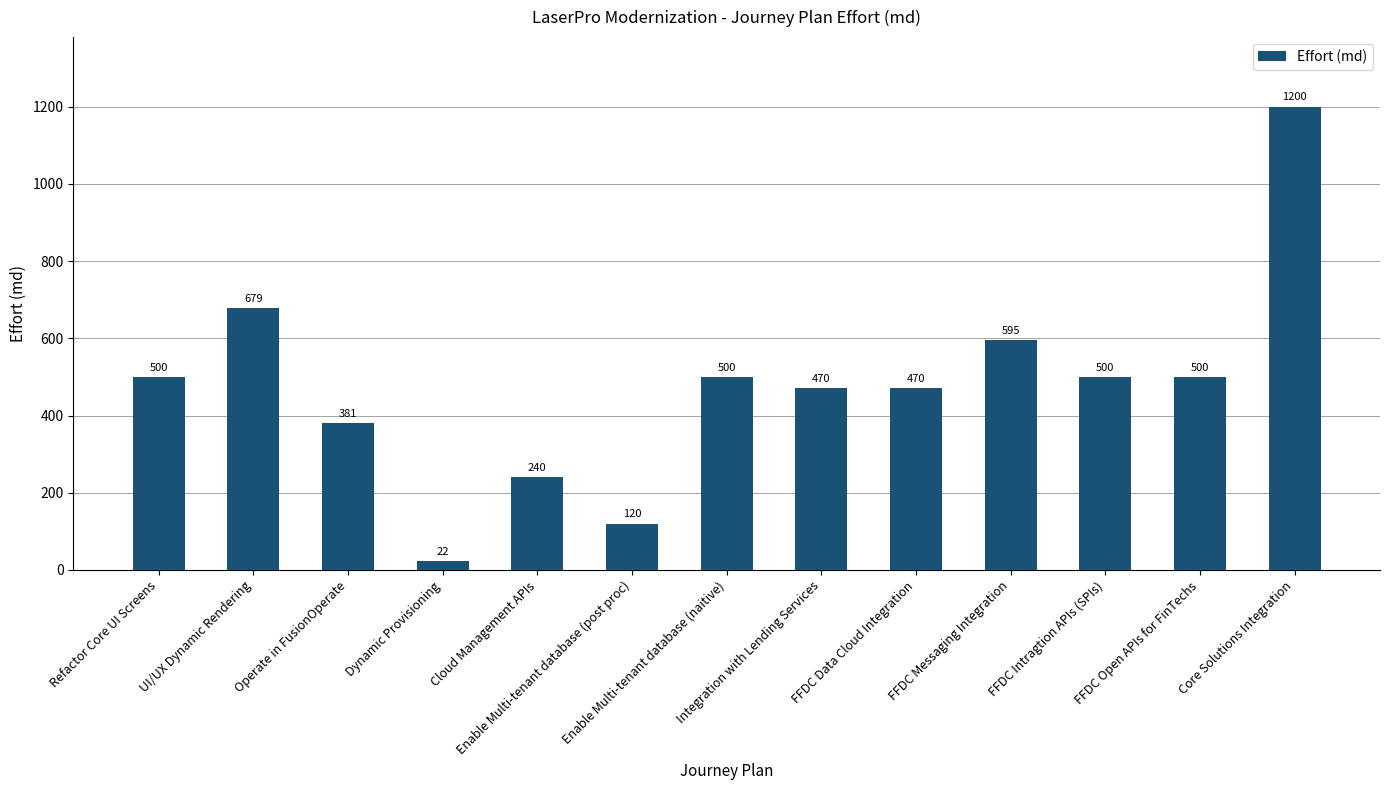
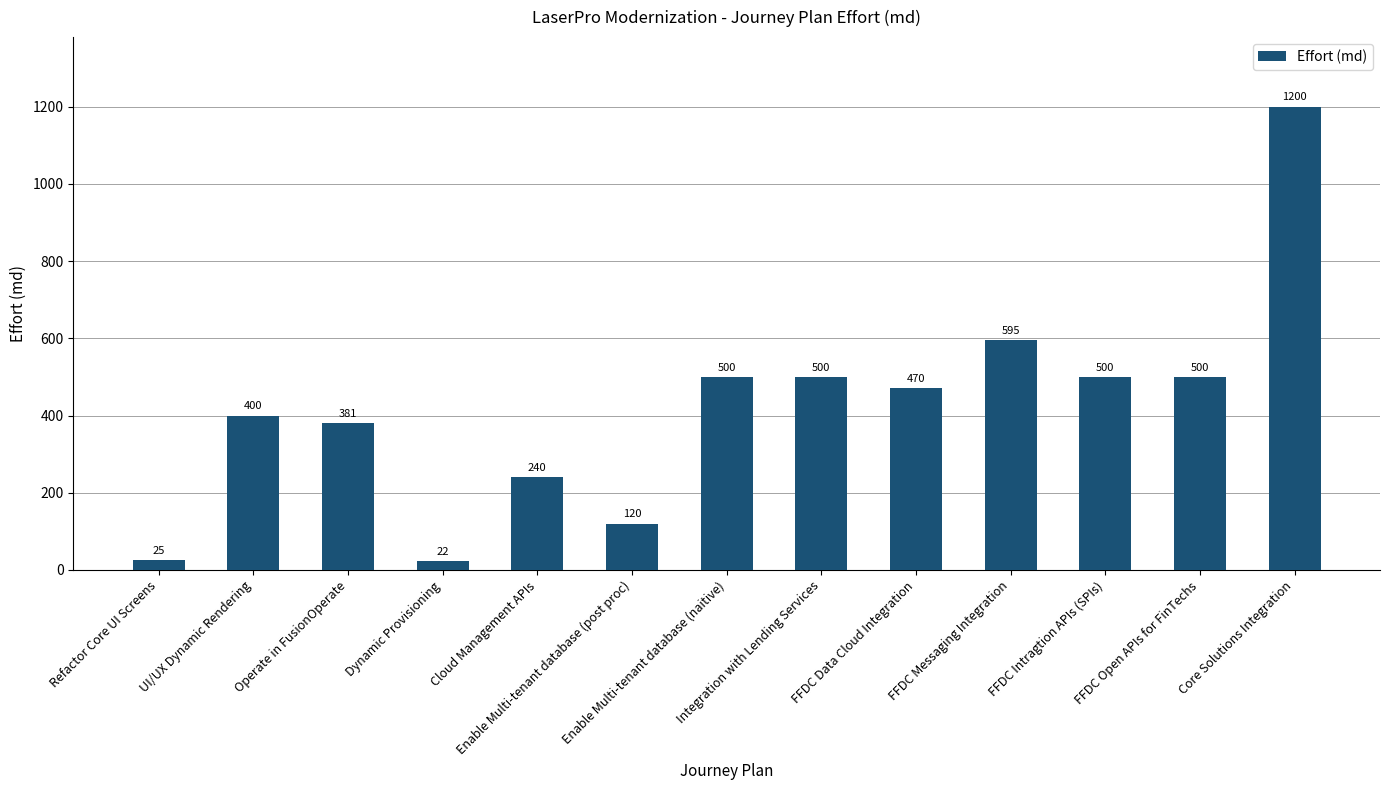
Refactor Core UI Screens: 500 -> 25
UI/UX Dynamic Rendering: 679 -> 400
Integration with Lending Services: 470 -> 500
